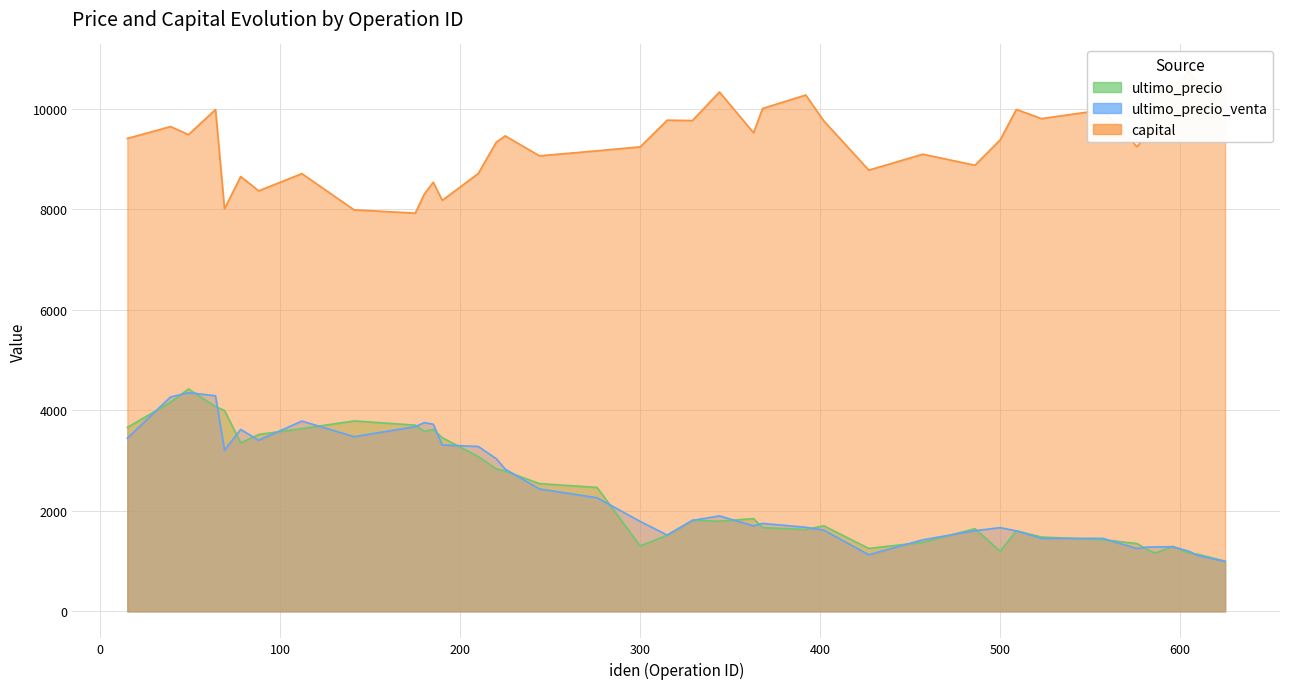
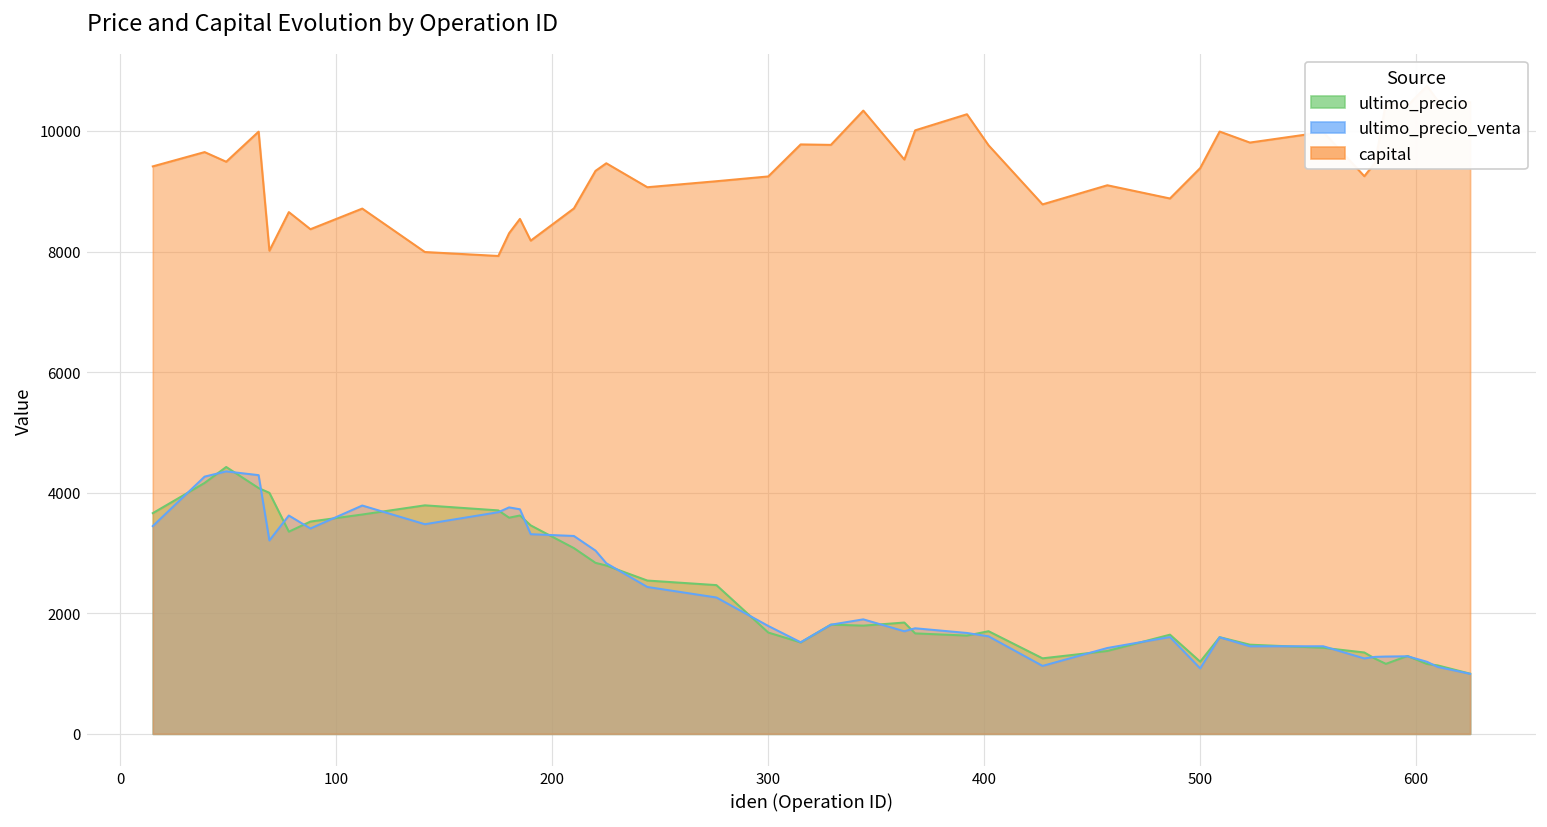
ultimo_precio, 300: 1300 -> 1700
ultimo_precio_venta, 500: 1700 -> 1100
